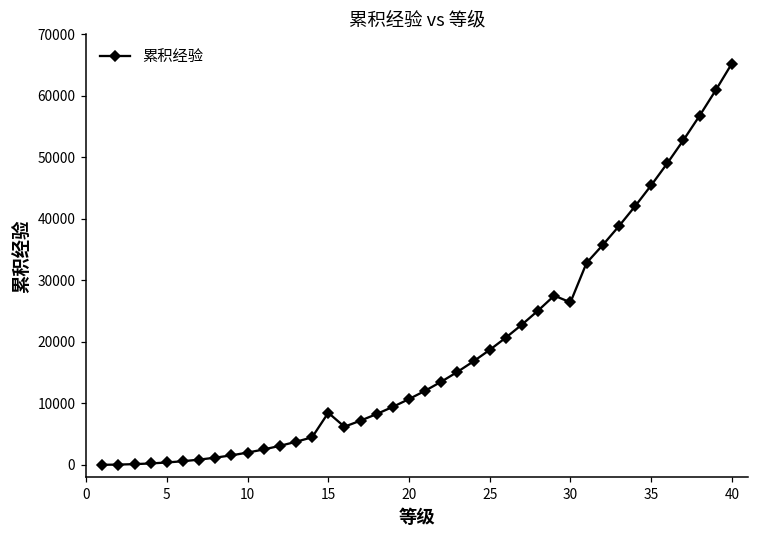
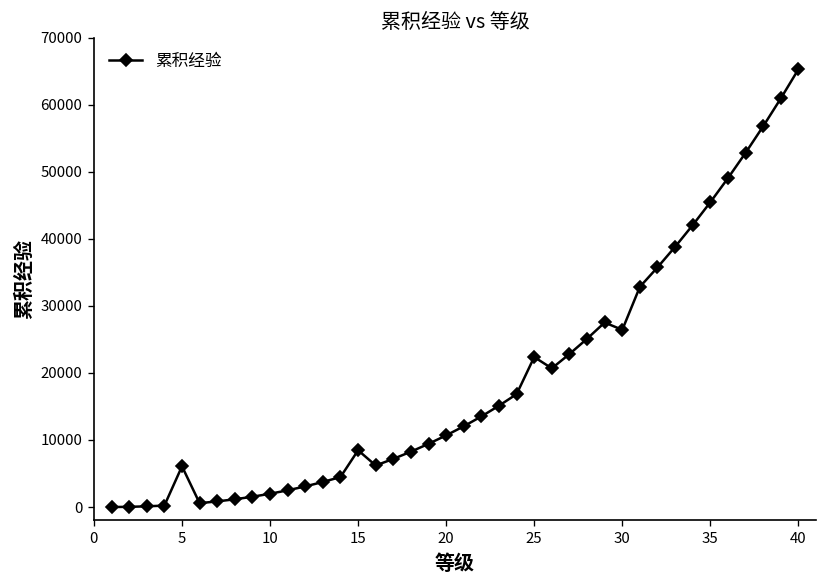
5: 0 -> 6000
25: 19000 -> 22000
